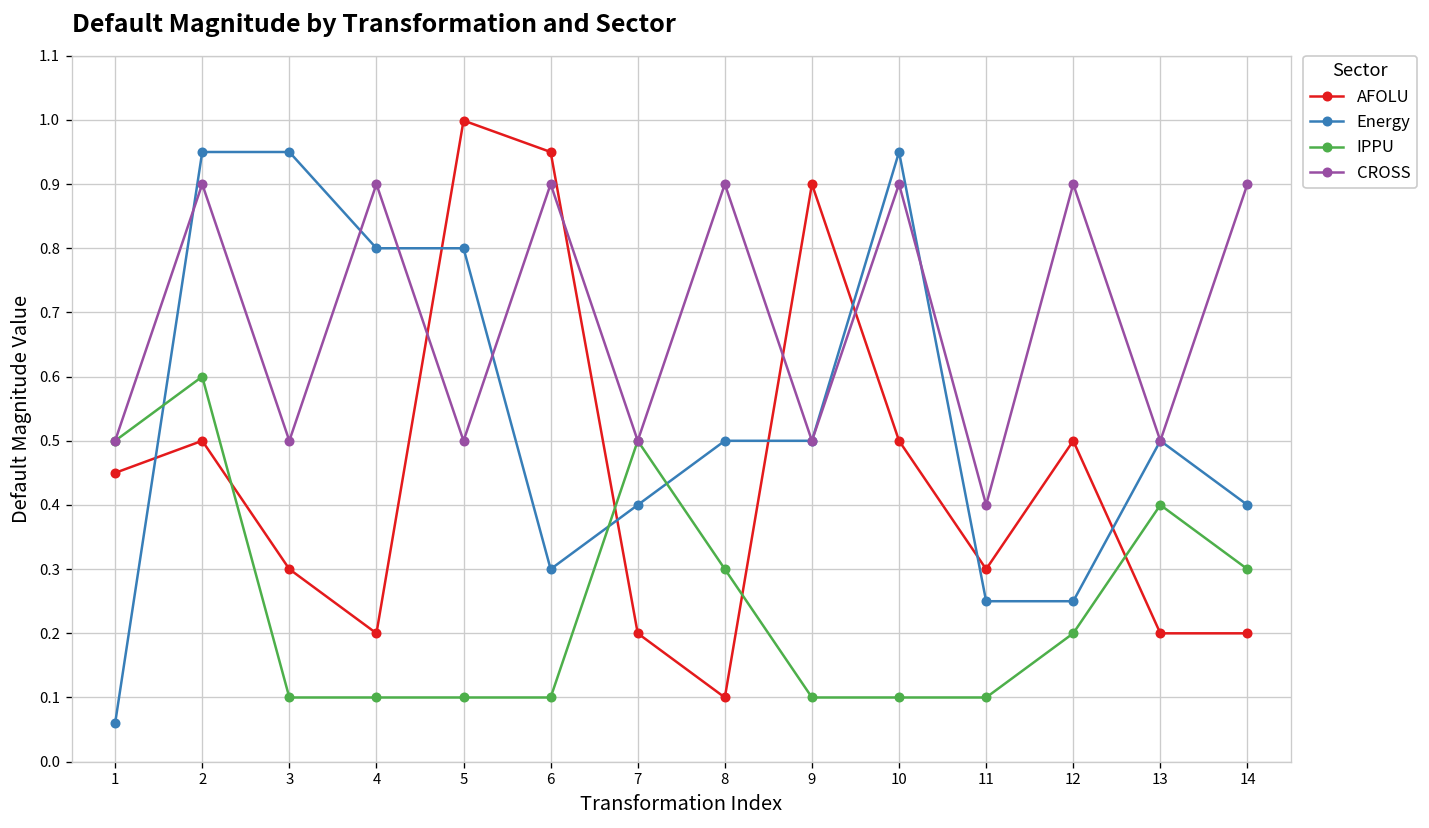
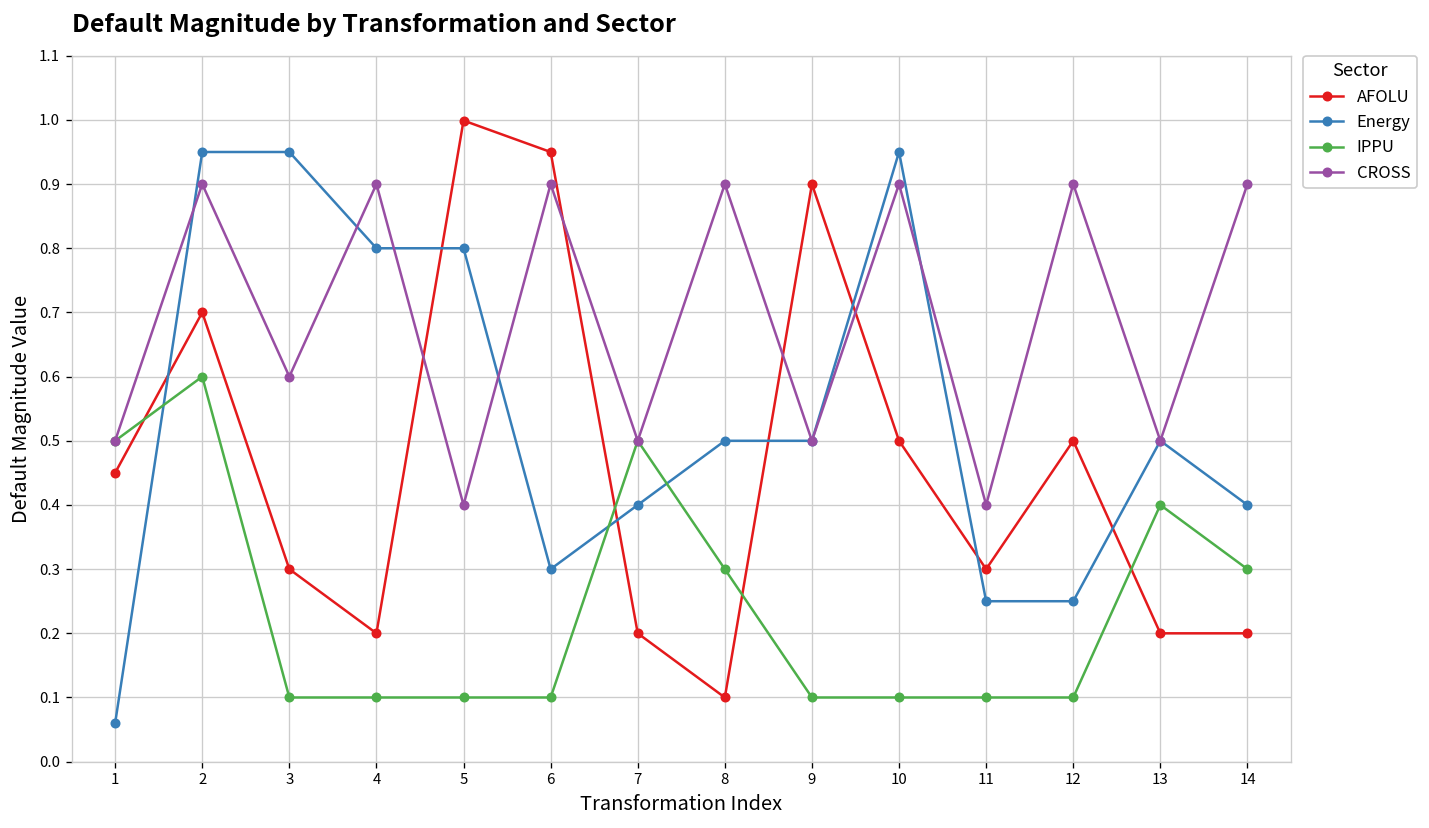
AFOLU, 2: 0.5 -> 0.7
CROSS, 3: 0.5 -> 0.6
CROSS, 5: 0.5 -> 0.4
IPPU, 12: 0.2 -> 0.1
